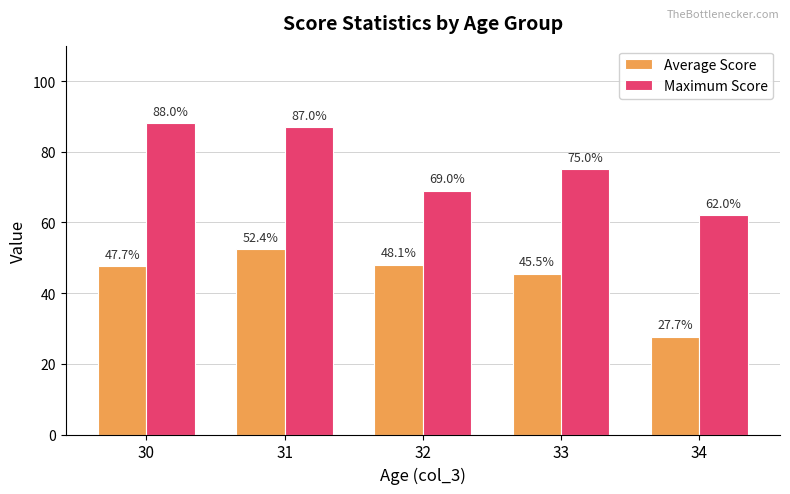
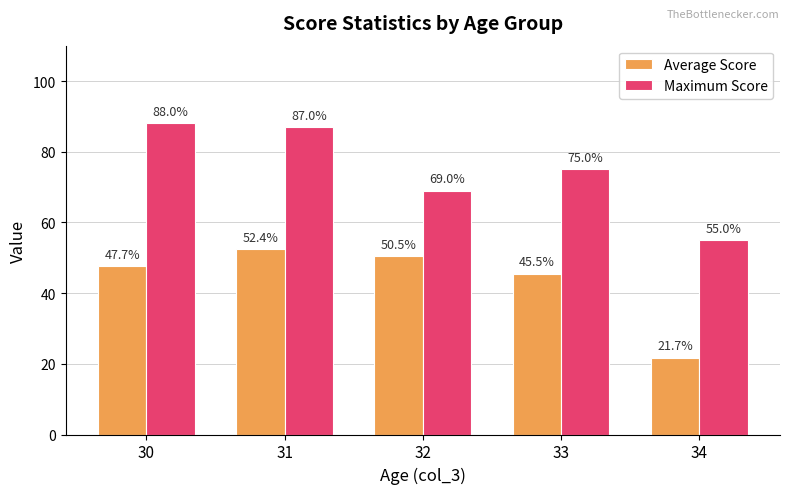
Average Score, 32: 48.1% -> 50.5%
Average Score, 34: 27.7% -> 21.7%
Maximum Score, 34: 62.0% -> 55.0%
